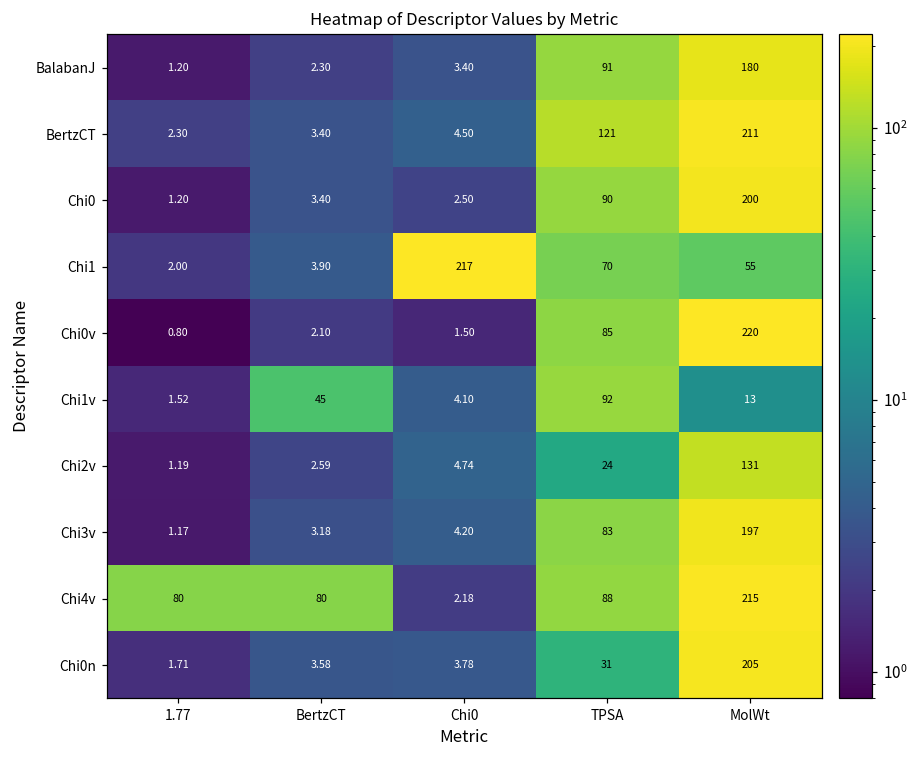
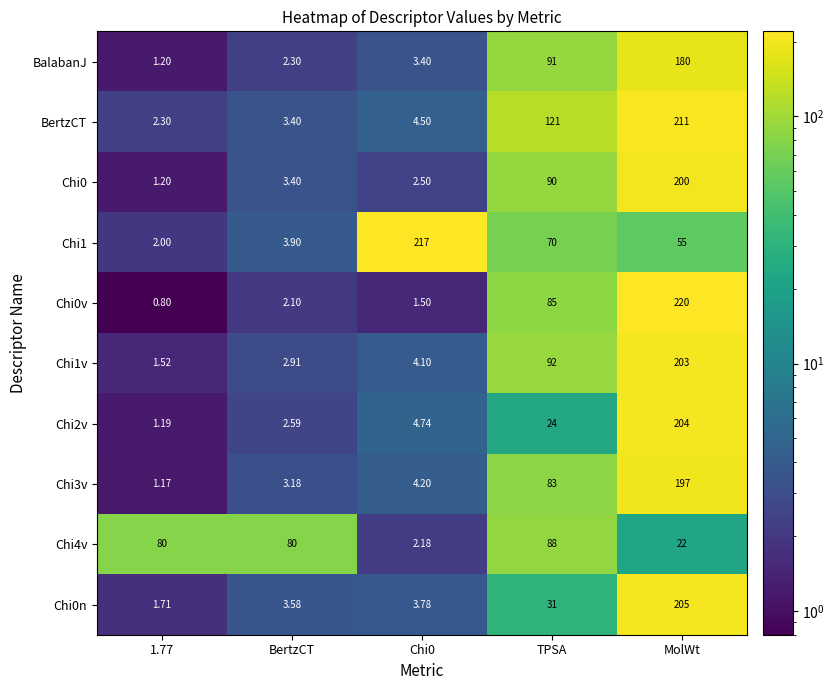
Chi1v, BertzCT: 45 -> 2.91
Chi1v, MolWt: 13 -> 203
Chi2v, MolWt: 131 -> 204
Chi4v, MolWt: 215 -> 22
